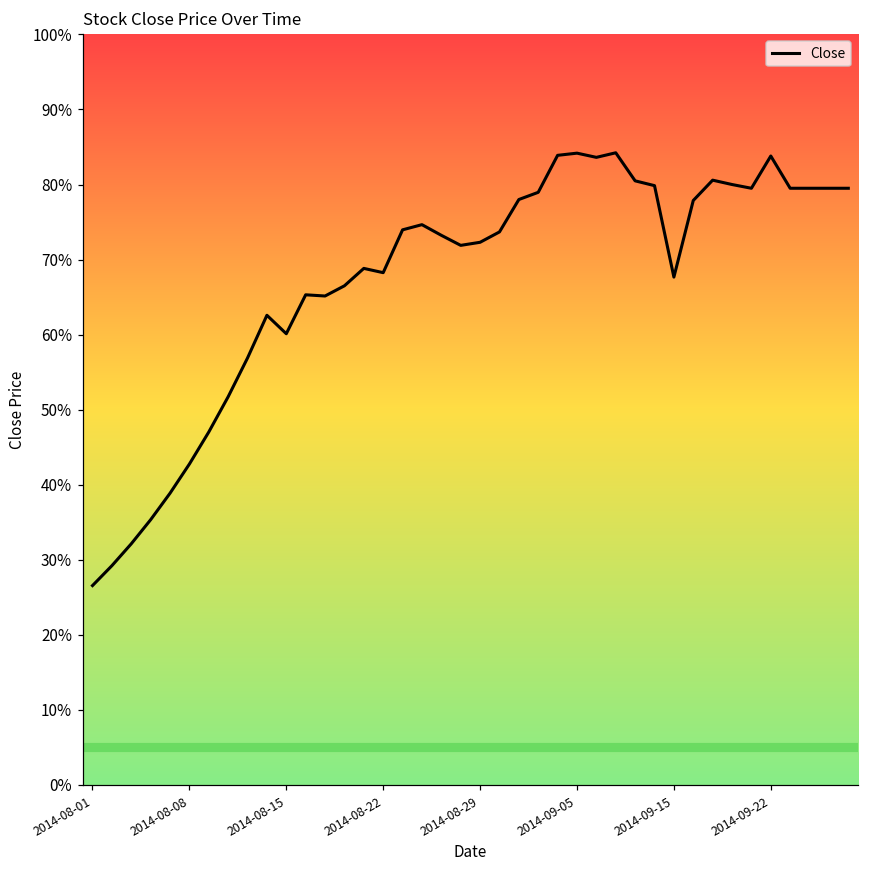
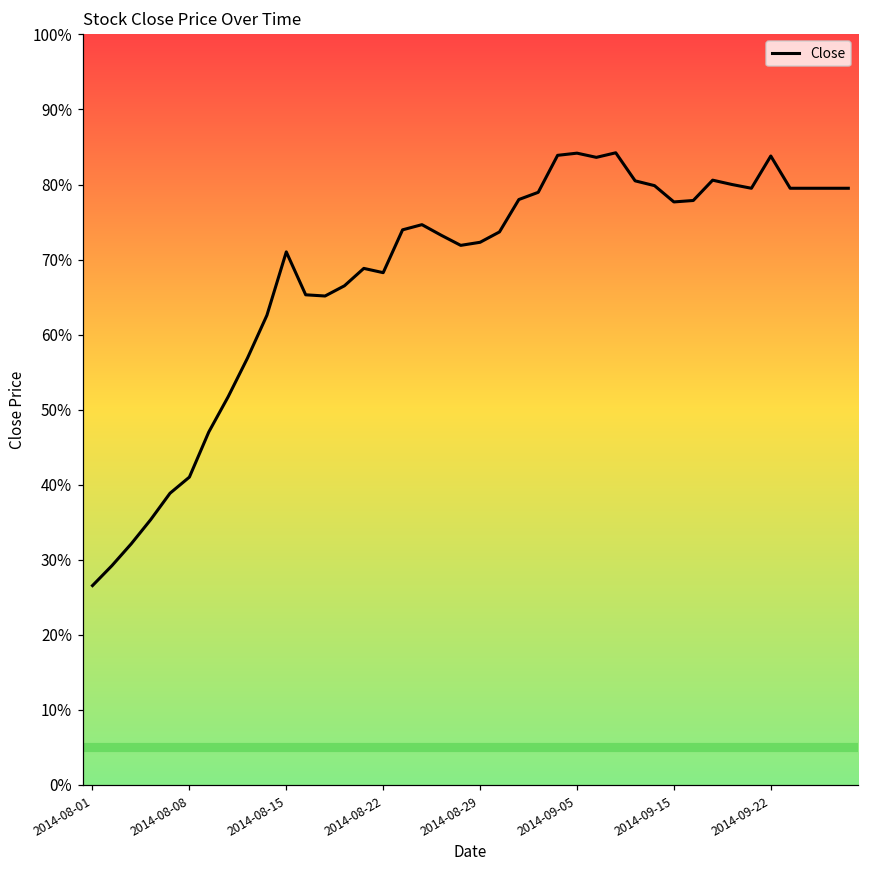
2014-08-08: 43% -> 41%
2014-08-15: 60% -> 71%
2014-09-15: 68% -> 78%
